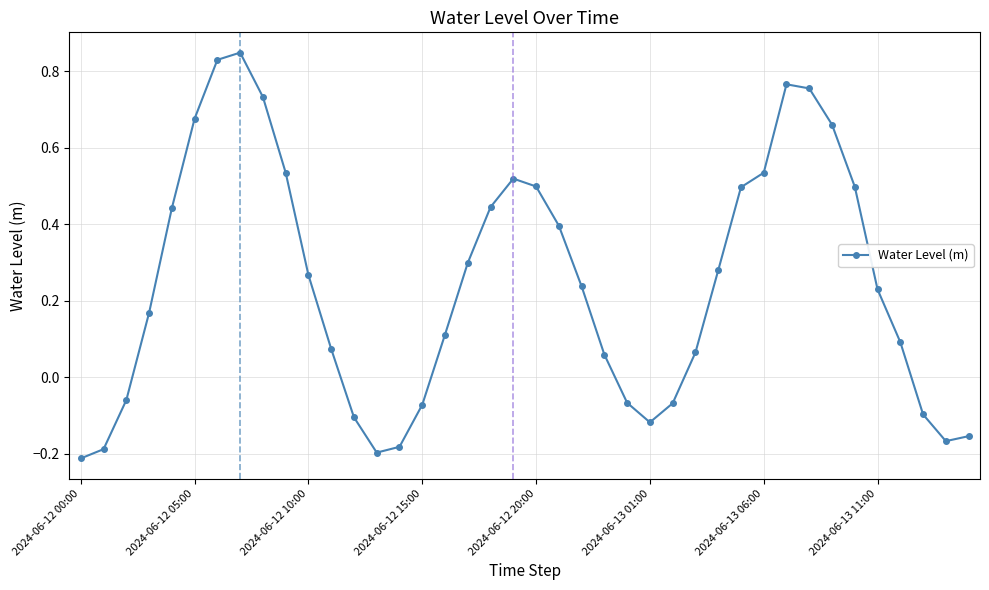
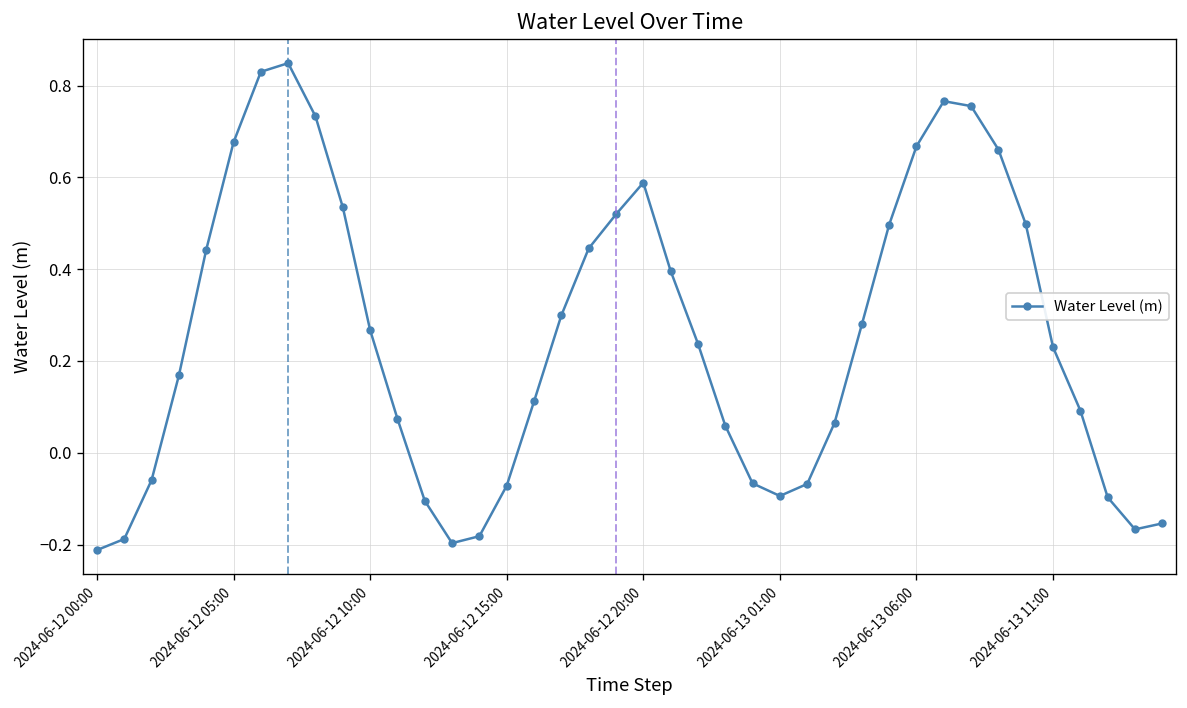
2024-06-12 20:00: 0.50 -> 0.59
2024-06-13 01:00: -0.12 -> -0.09
2024-06-13 06:00: 0.53 -> 0.67
